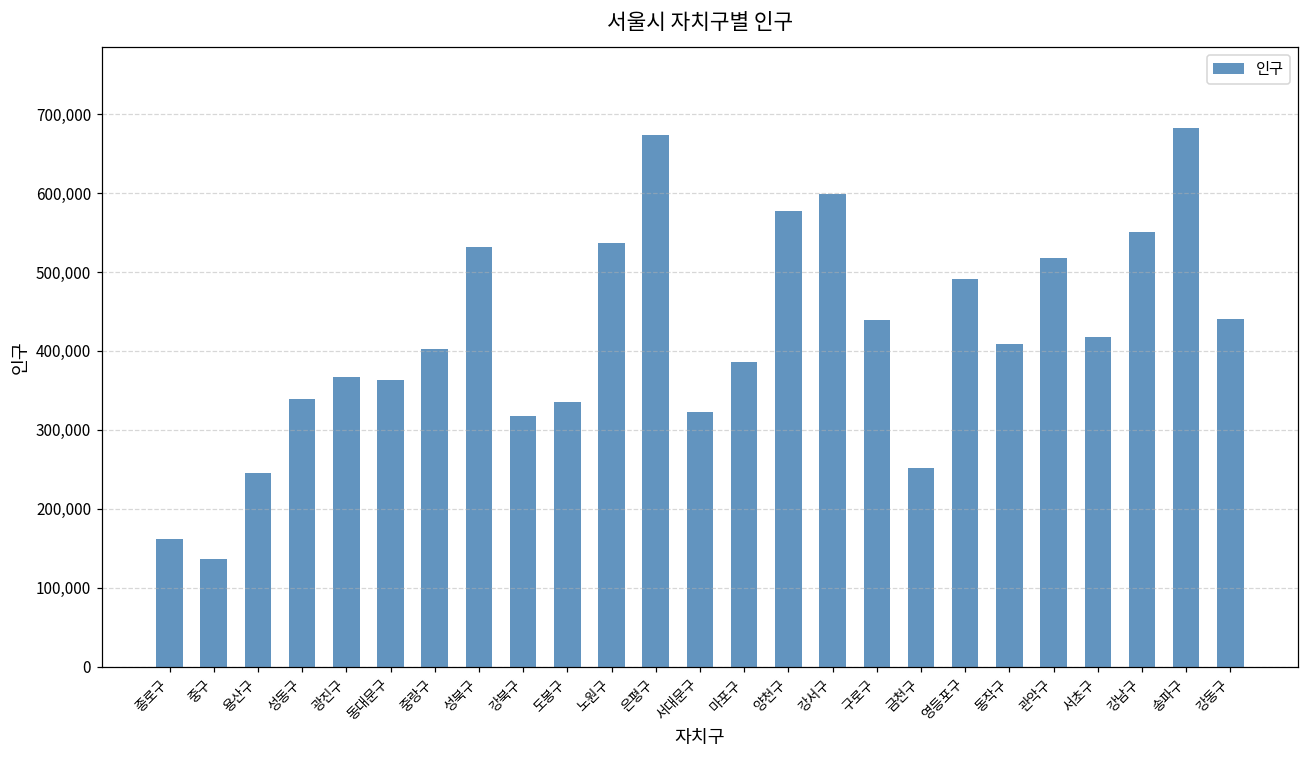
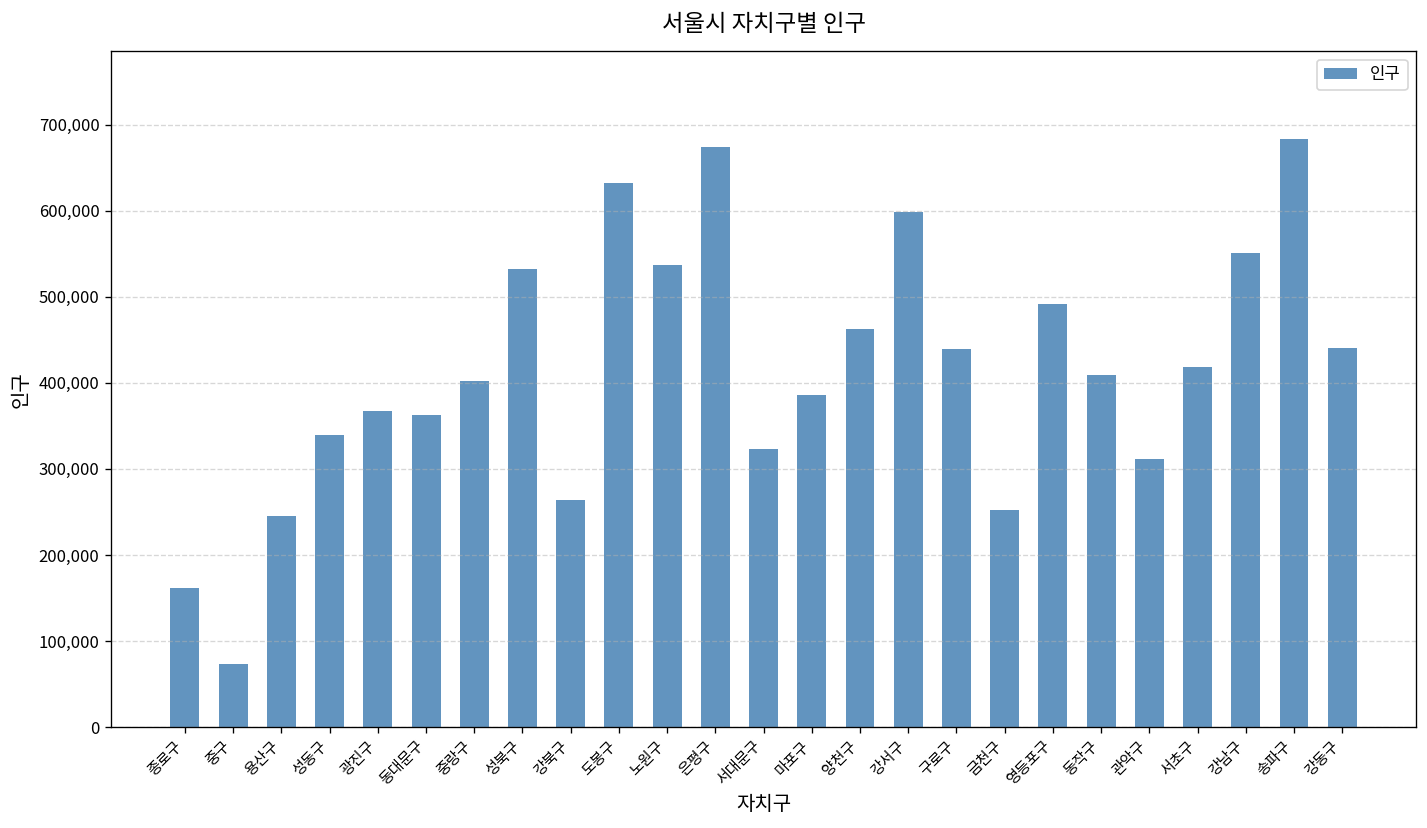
중구: 140,000 -> 70,000
강북구: 320,000 -> 260,000
도봉구: 340,000 -> 630,000
양천구: 580,000 -> 460,000
관악구: 520,000 -> 310,000
